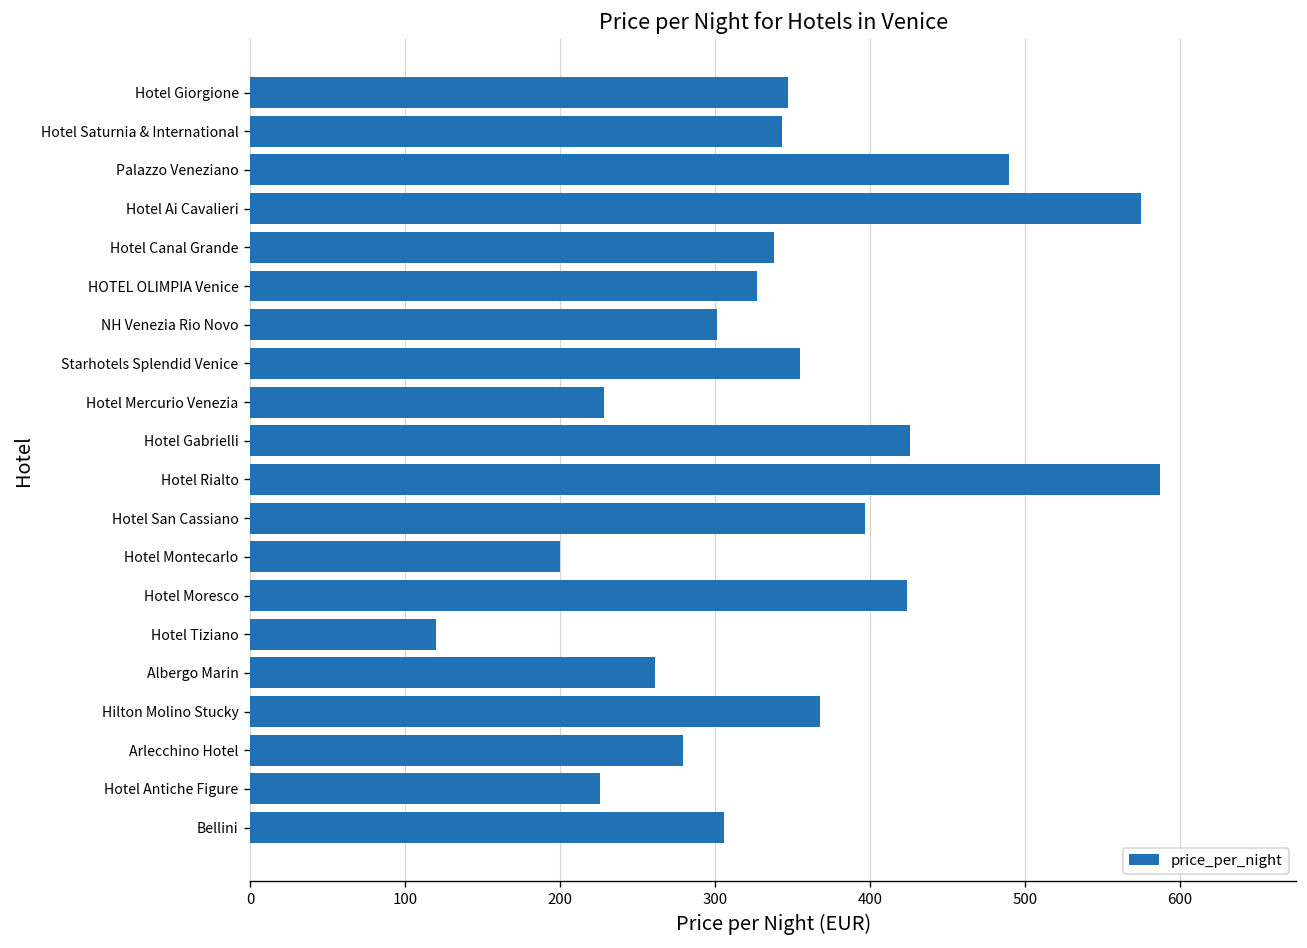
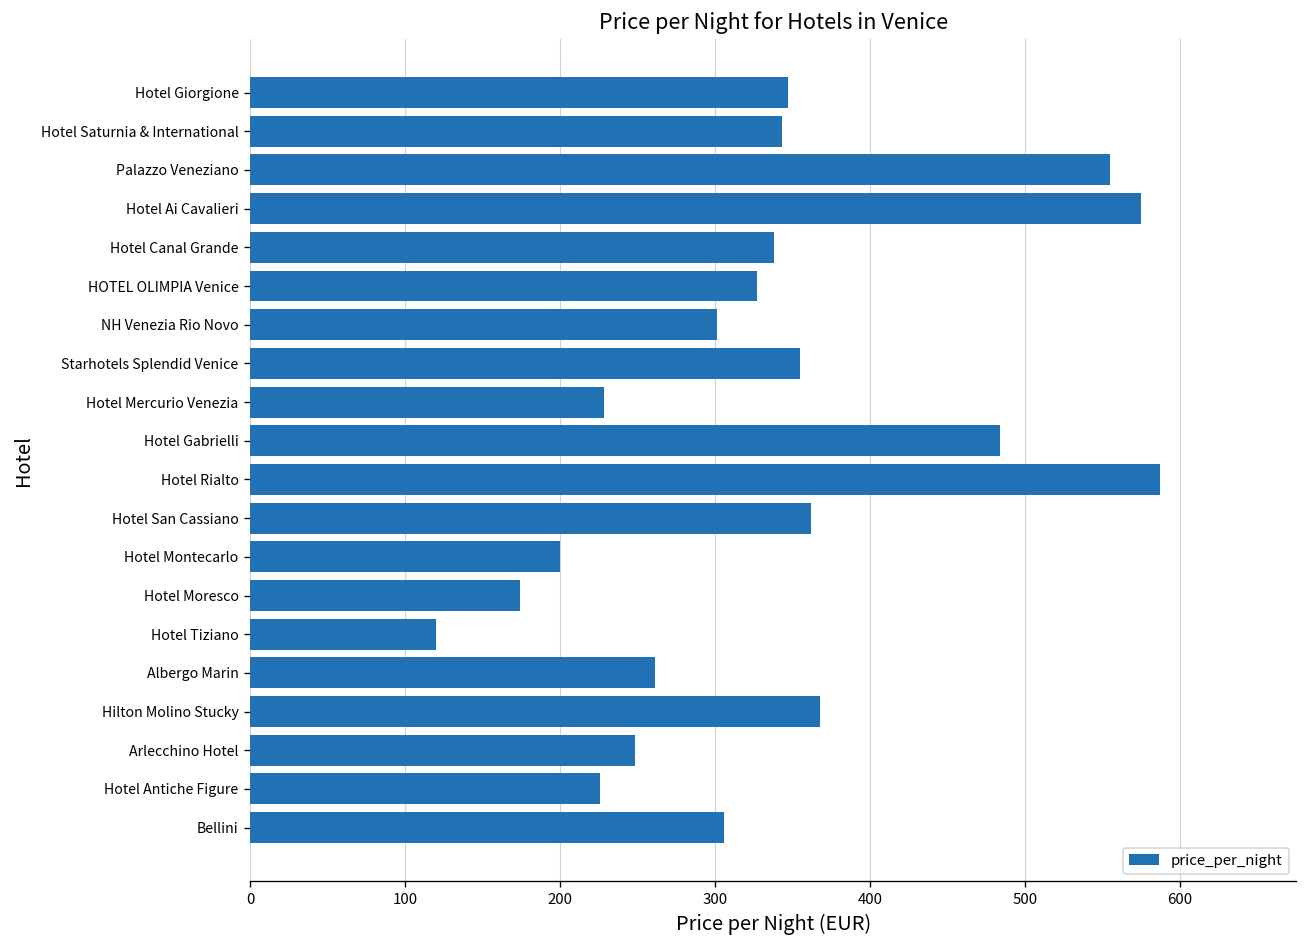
Palazzo Veneziano: 490 -> 555
Hotel Gabrielli: 426 -> 484
Hotel San Cassiano: 397 -> 362
Hotel Moresco: 424 -> 174
Arlecchino Hotel: 279 -> 248
